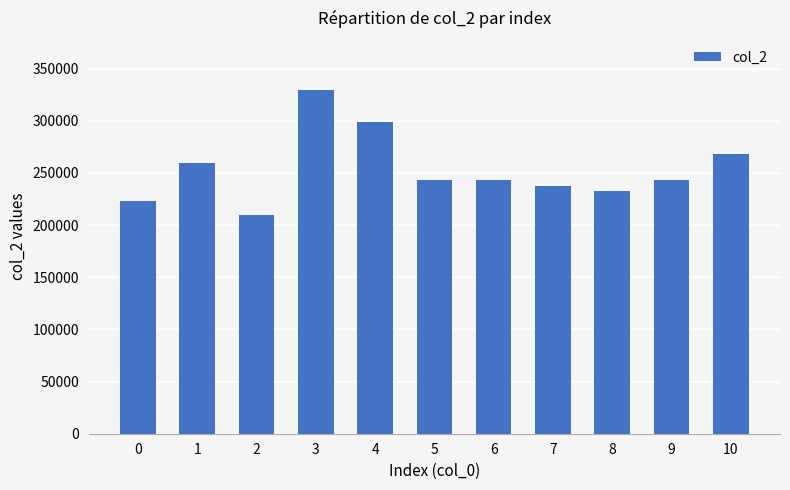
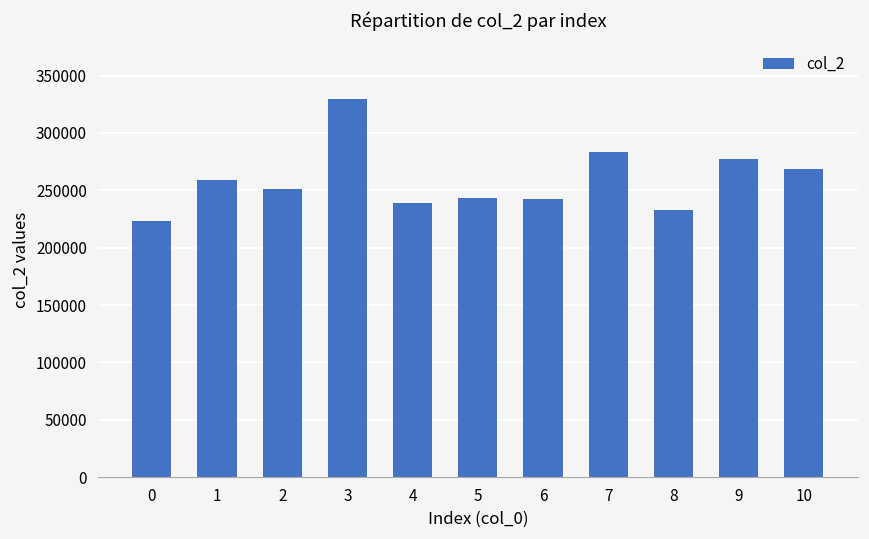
2: 210000 -> 251000
4: 299000 -> 239000
7: 237000 -> 283000
9: 243000 -> 278000
